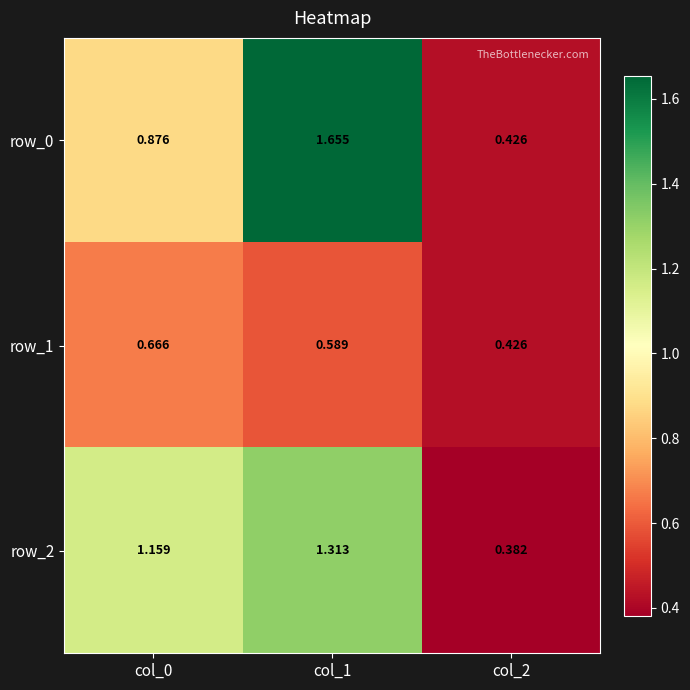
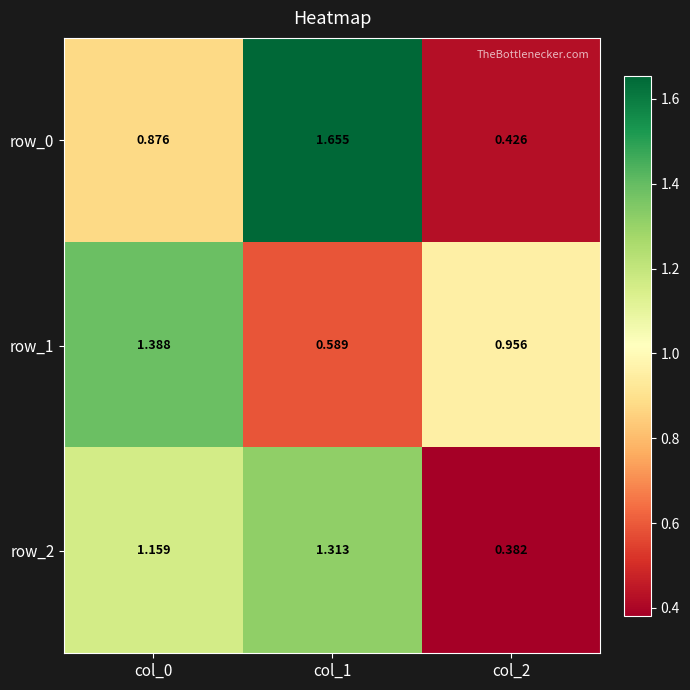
row_1, col_0: 0.666 -> 1.388
row_1, col_2: 0.426 -> 0.956
